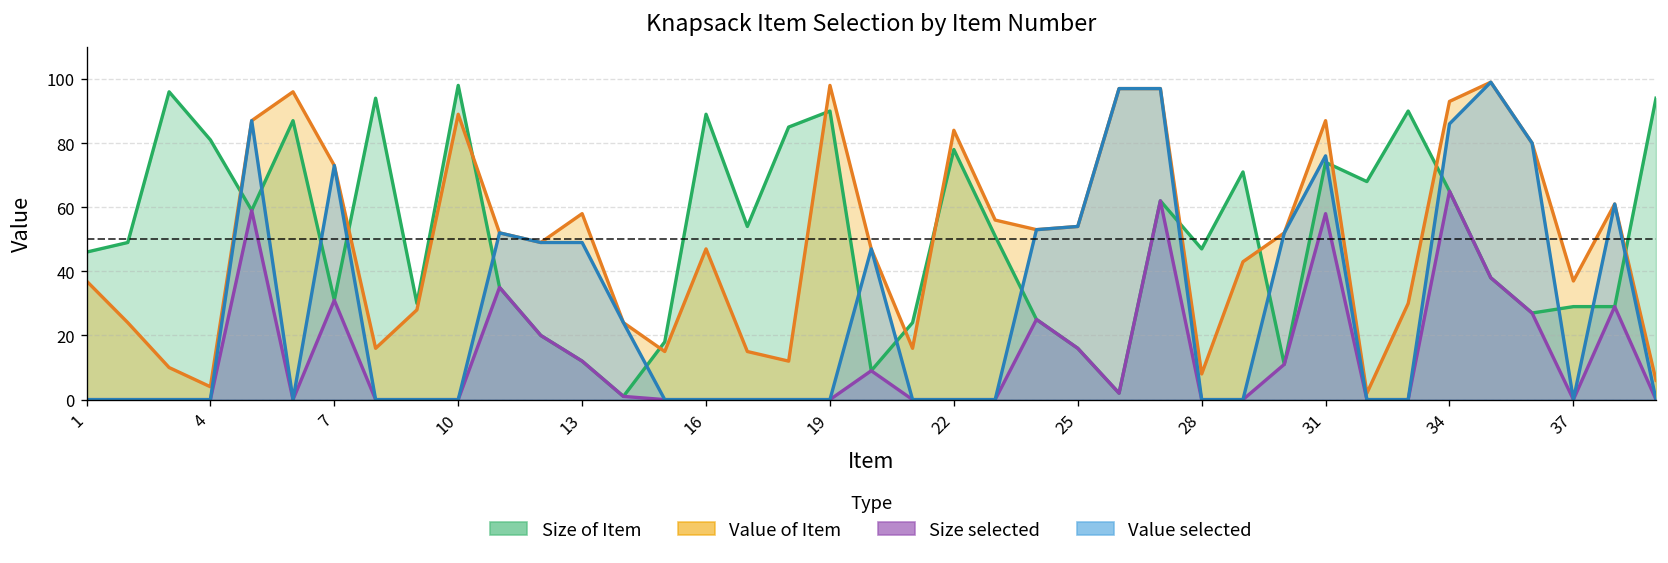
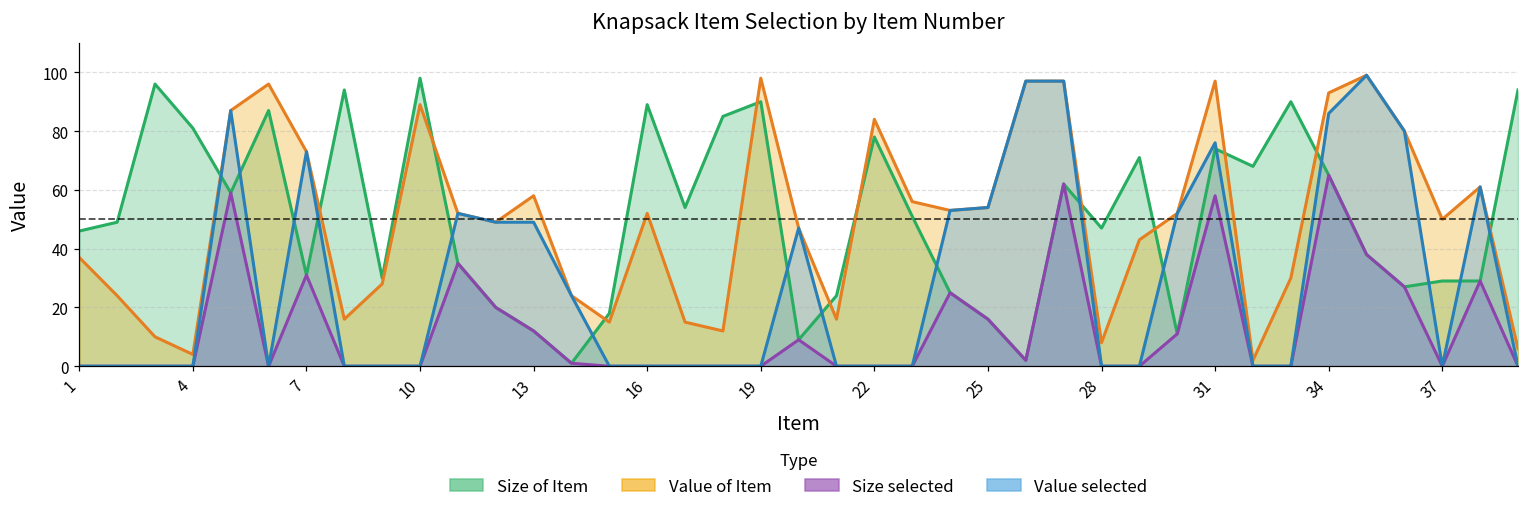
Value of Item, 16: 47 -> 52
Value of Item, 31: 87 -> 97
Value of Item, 37: 37 -> 50
